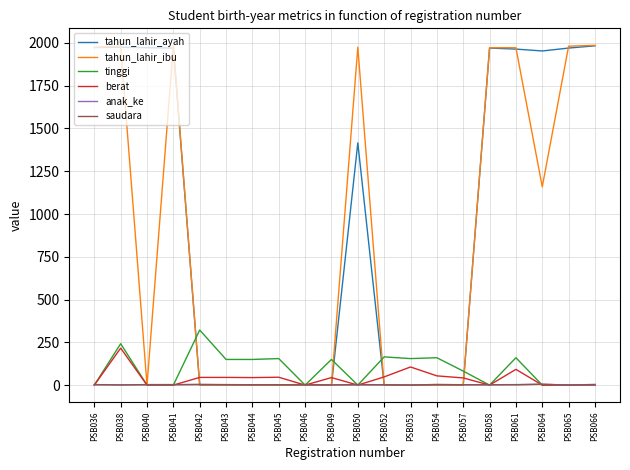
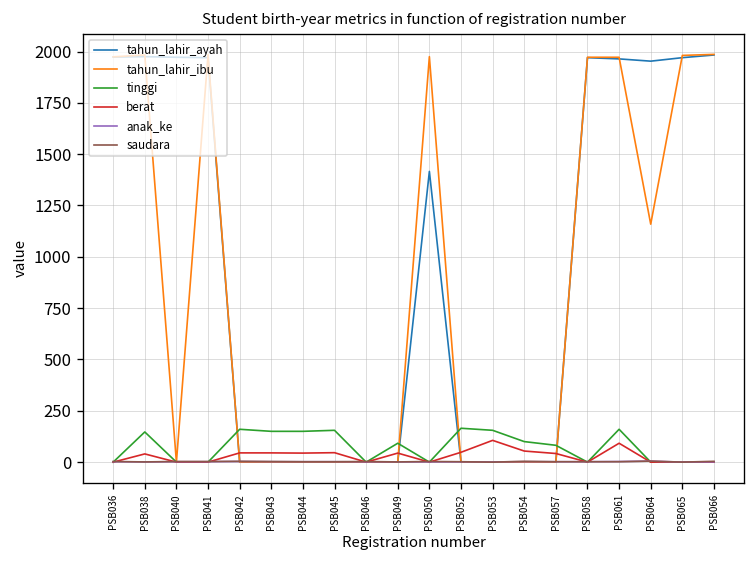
tinggi, PSB038: 240 -> 150
berat, PSB038: 220 -> 40
tinggi, PSB042: 320 -> 160
tinggi, PSB049: 150 -> 90
tinggi, PSB054: 160 -> 100
